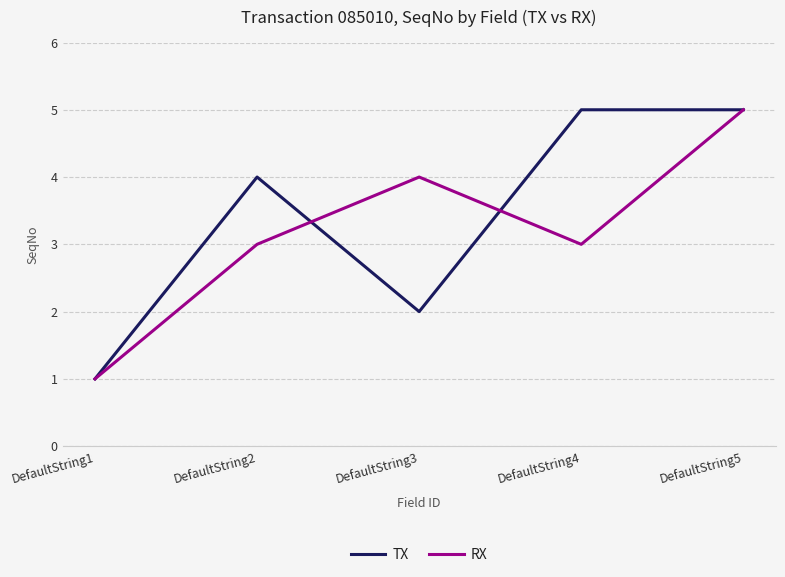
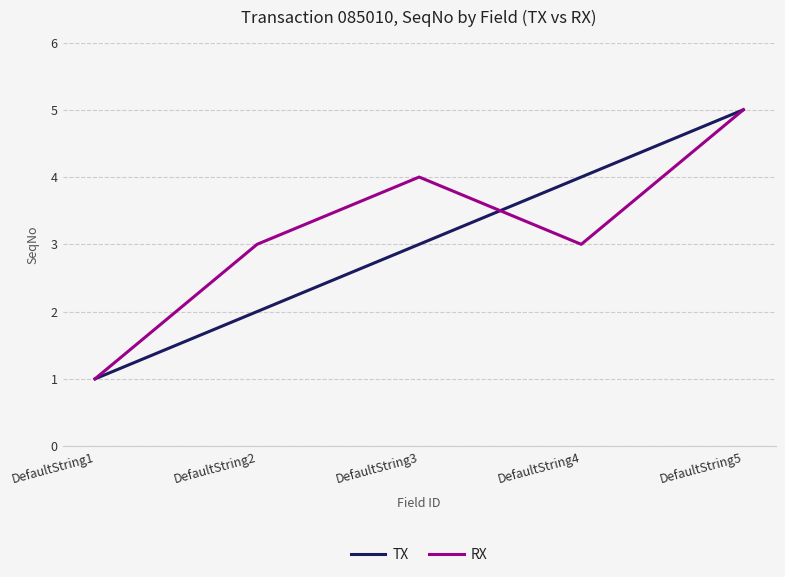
TX, DefaultString2: 4 -> 2
TX, DefaultString3: 2 -> 3
TX, DefaultString4: 5 -> 4
